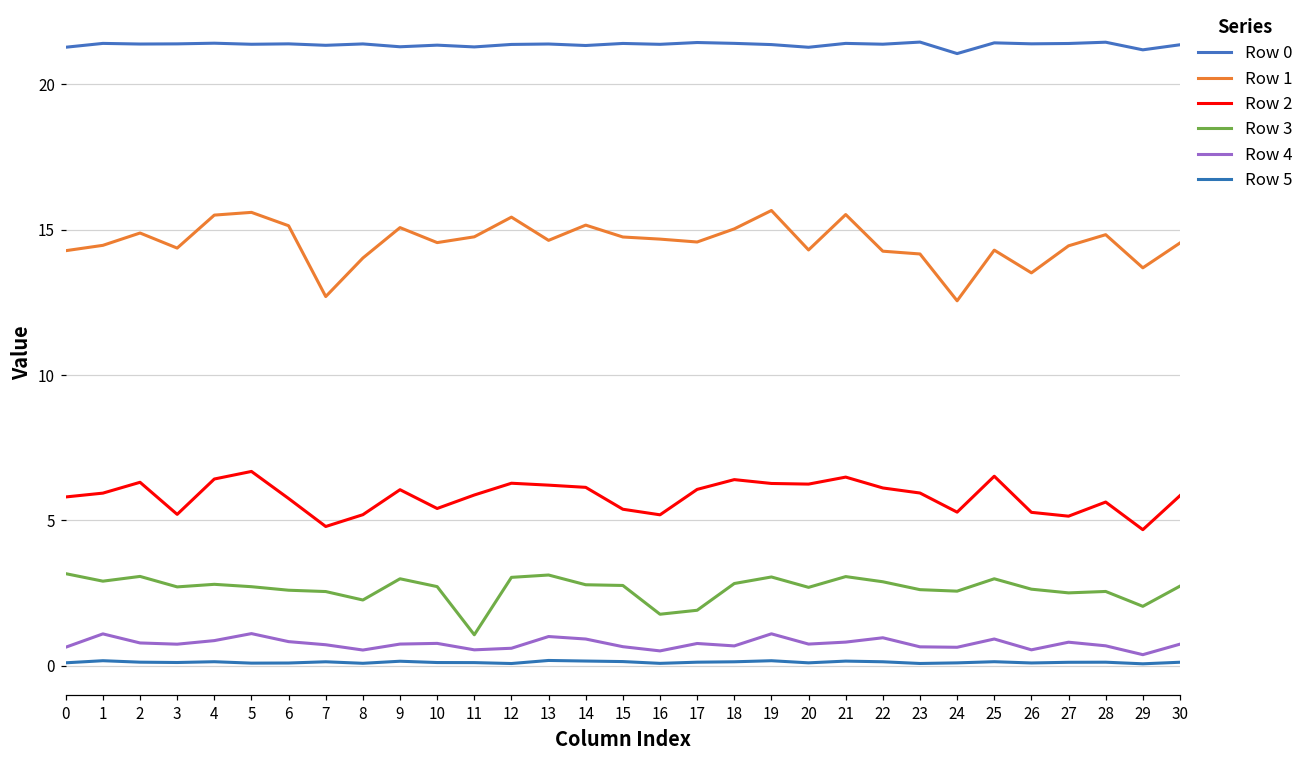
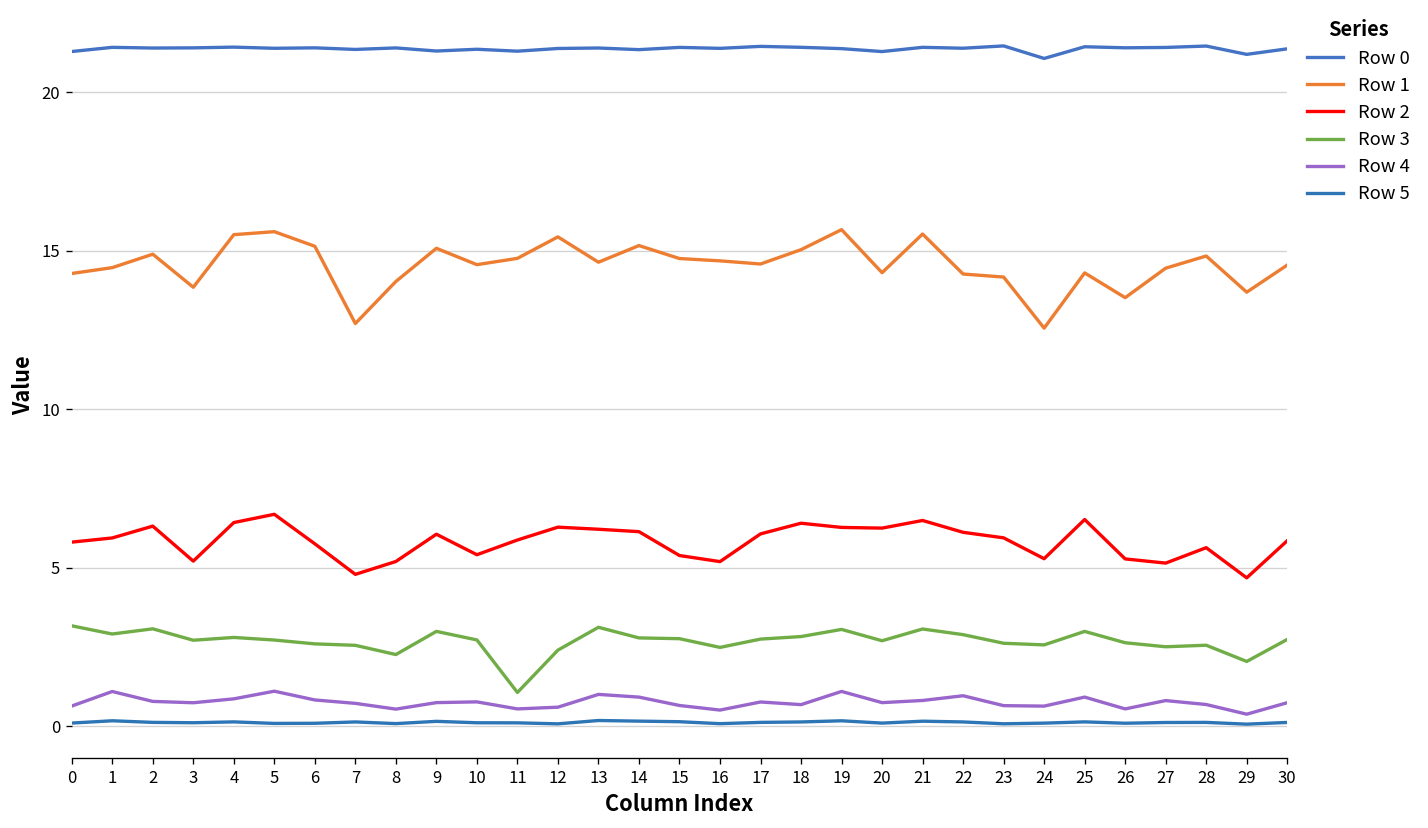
Row 1, 3: 14.4 -> 13.8
Row 3, 12: 3.0 -> 2.4
Row 3, 16: 1.8 -> 2.5
Row 3, 17: 1.9 -> 2.7
